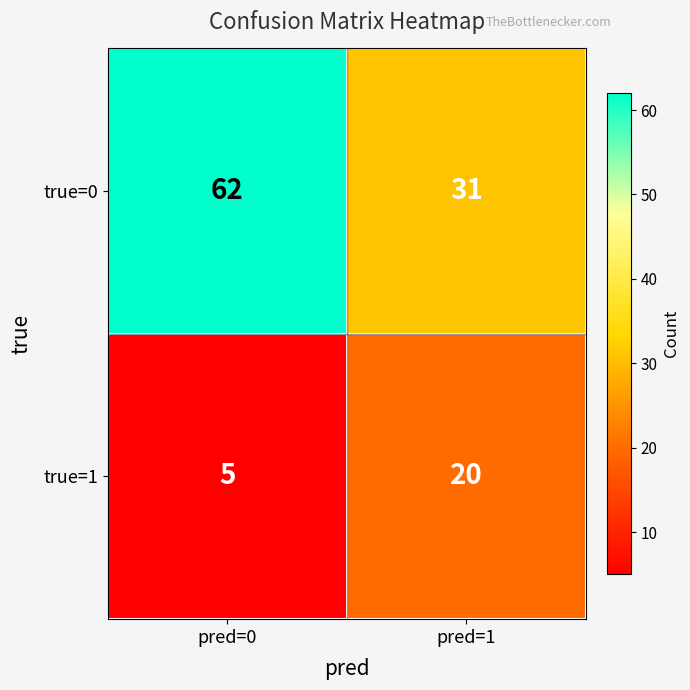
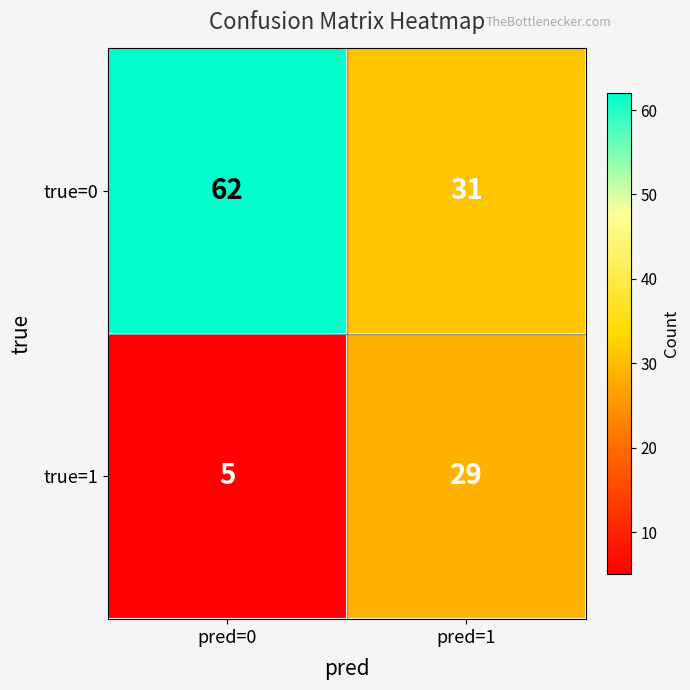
true=1, pred=1: 20 -> 29
